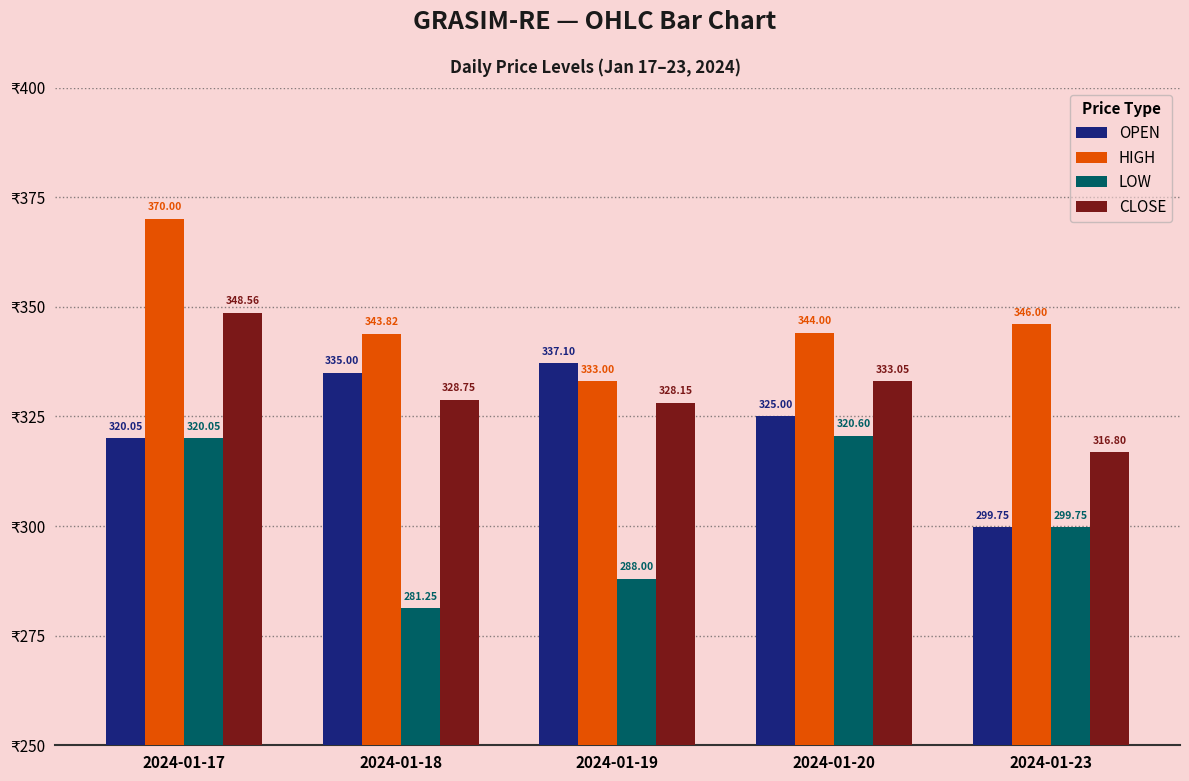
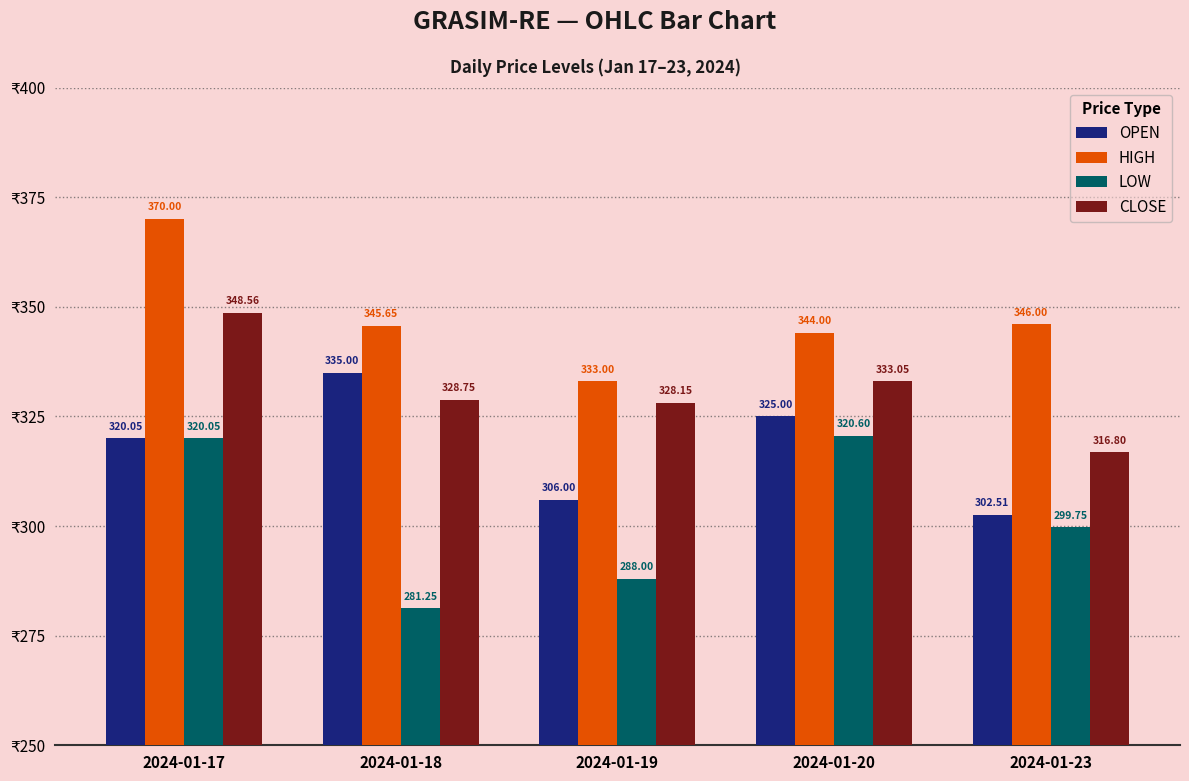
HIGH, 2024-01-18: 343.82 -> 345.65
OPEN, 2024-01-19: 337.10 -> 306.00
OPEN, 2024-01-23: 299.75 -> 302.51
